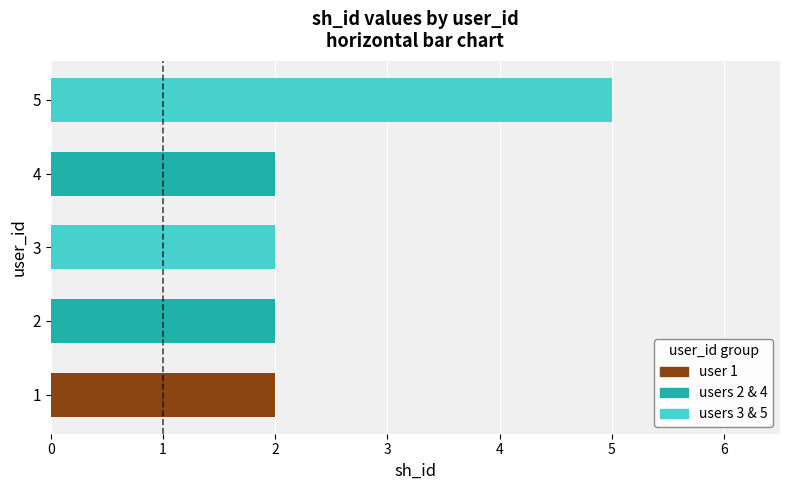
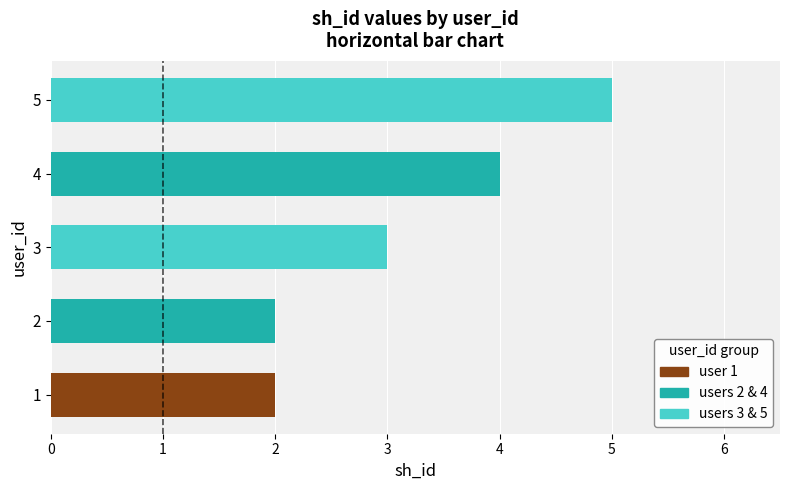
4: 2 -> 4
3: 2 -> 3
